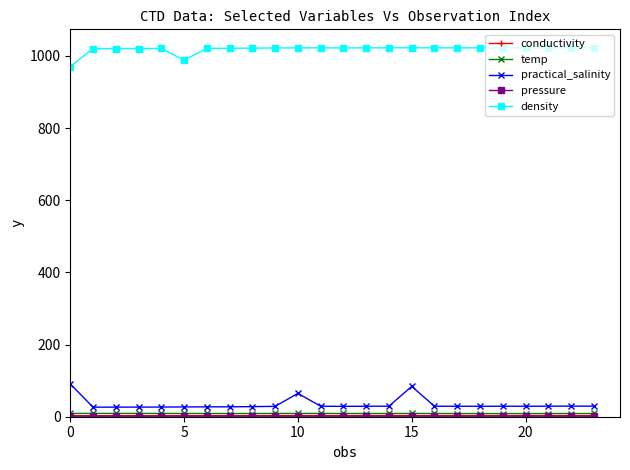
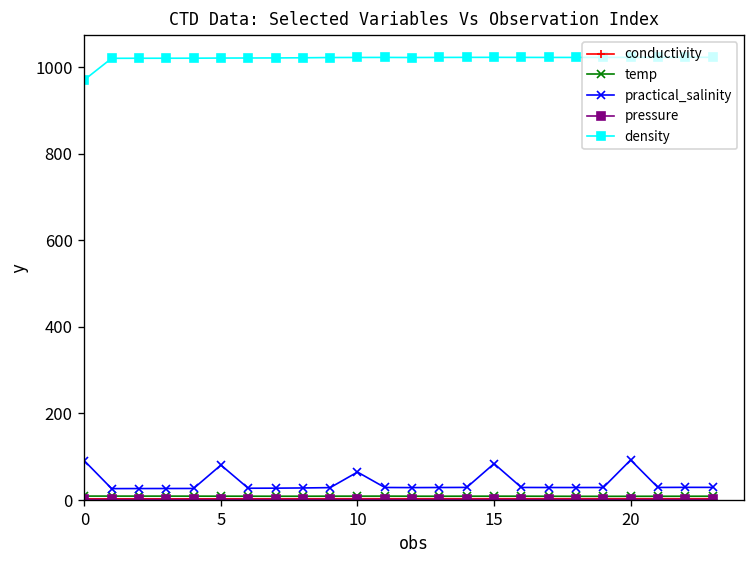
practical_salinity, 5: 30 -> 80
density, 5: 990 -> 1020
practical_salinity, 20: 30 -> 90
